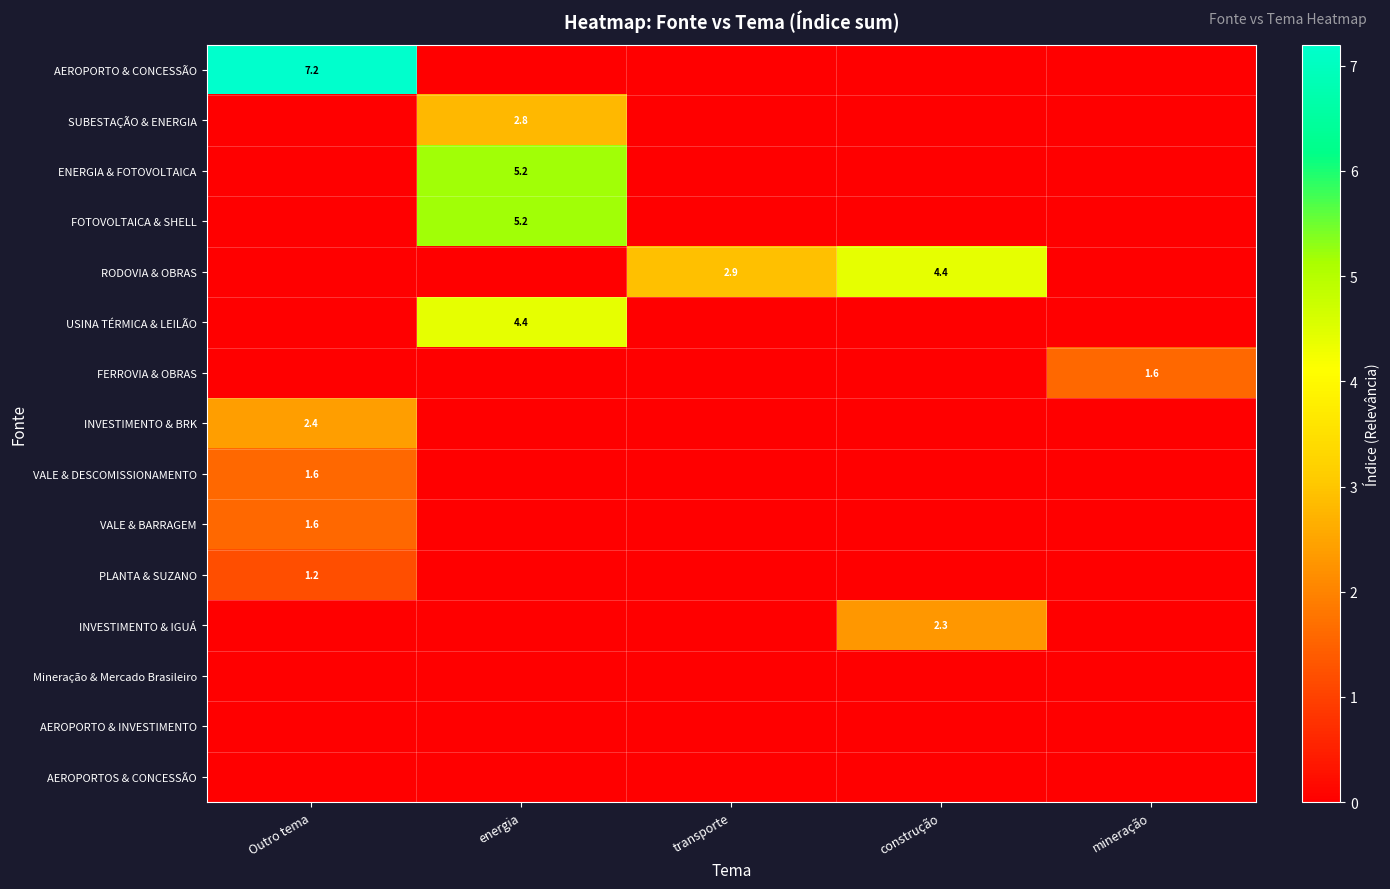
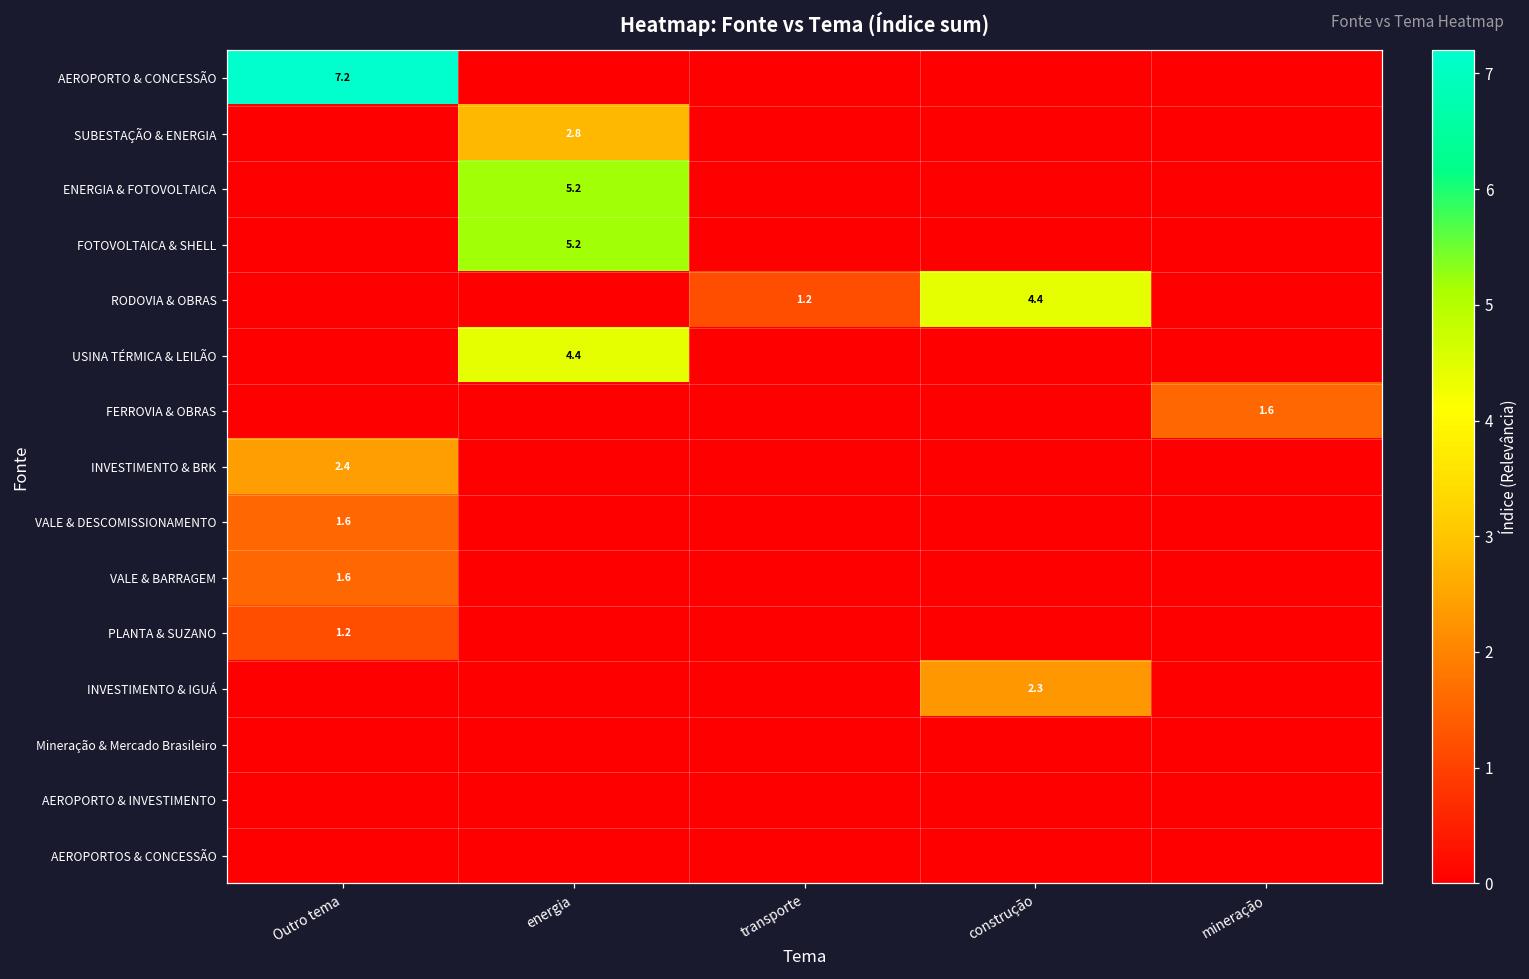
RODOVIA & OBRAS, transporte: 2.9 -> 1.2
